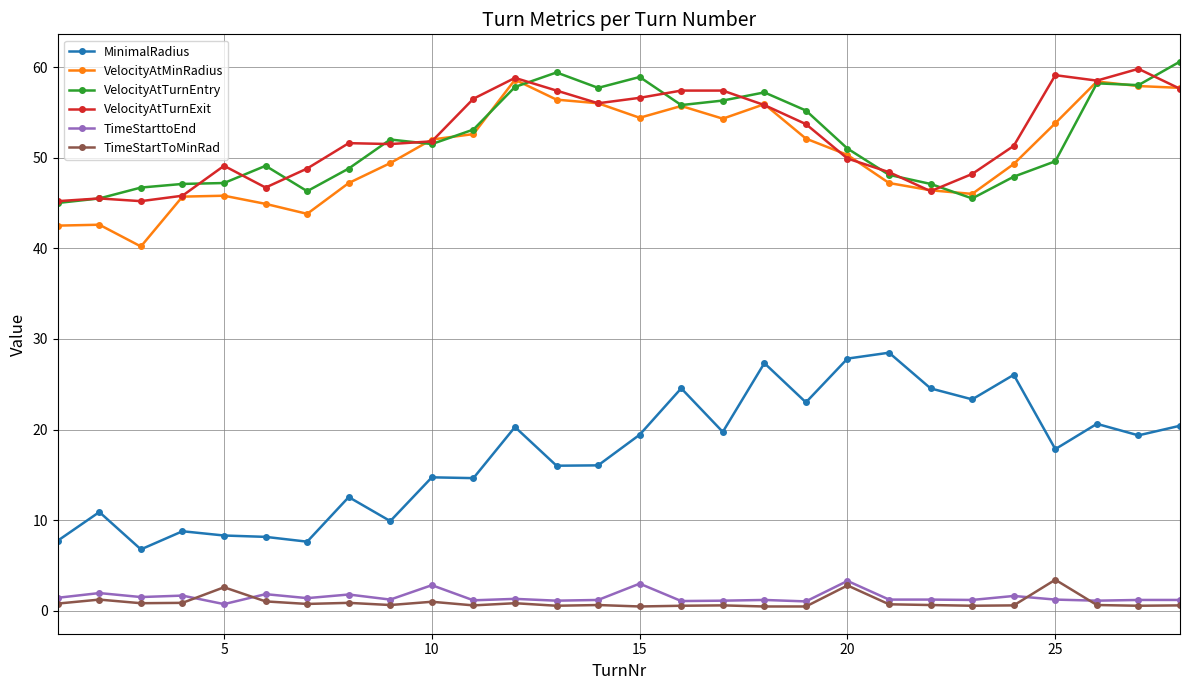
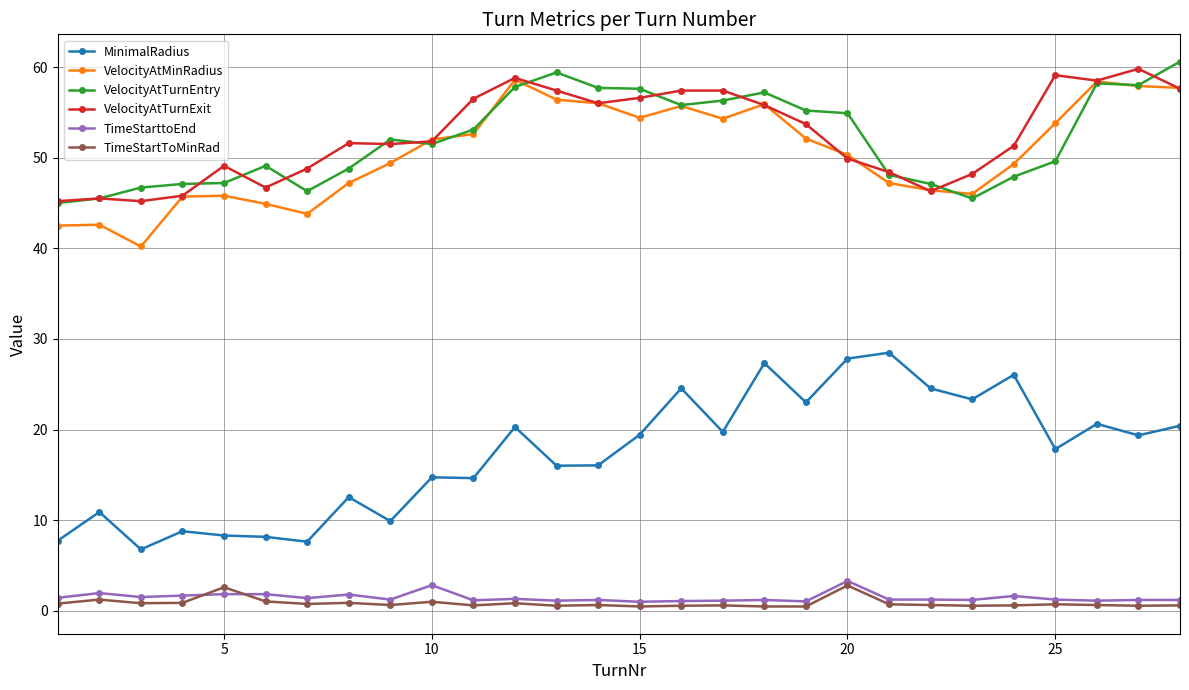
TimeStarttoEnd, 5: 1 -> 2
VelocityAtTurnEntry, 15: 59 -> 58
TimeStarttoEnd, 15: 3 -> 1
VelocityAtTurnEntry, 20: 51 -> 55
TimeStartToMinRad, 25: 3 -> 1
